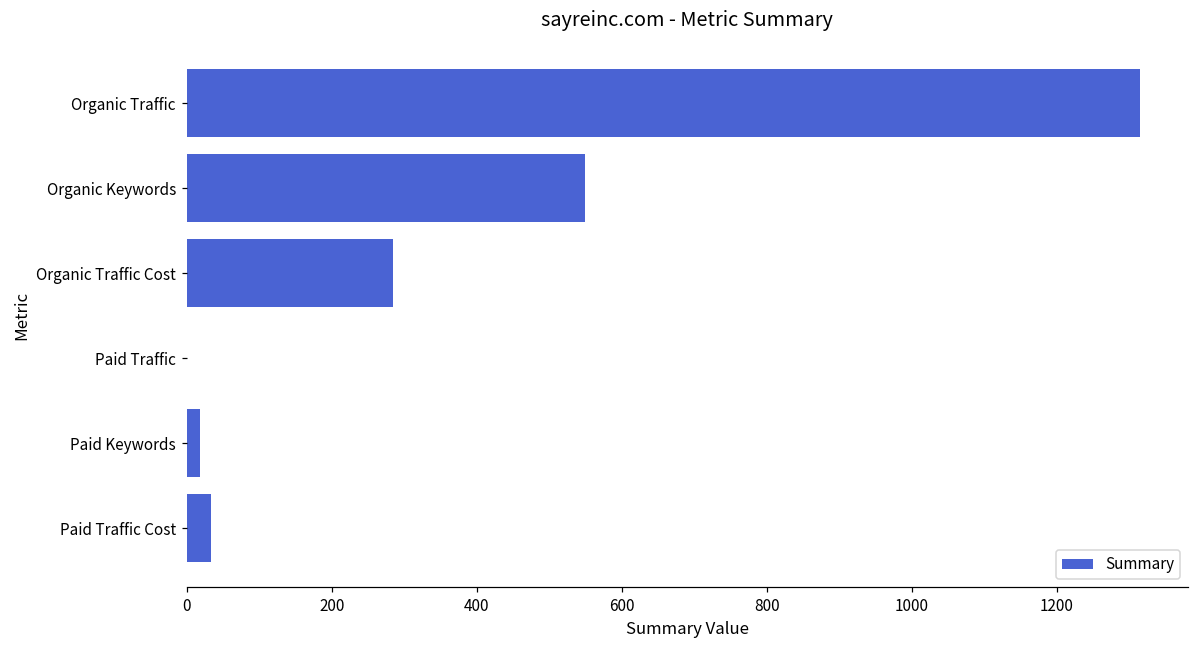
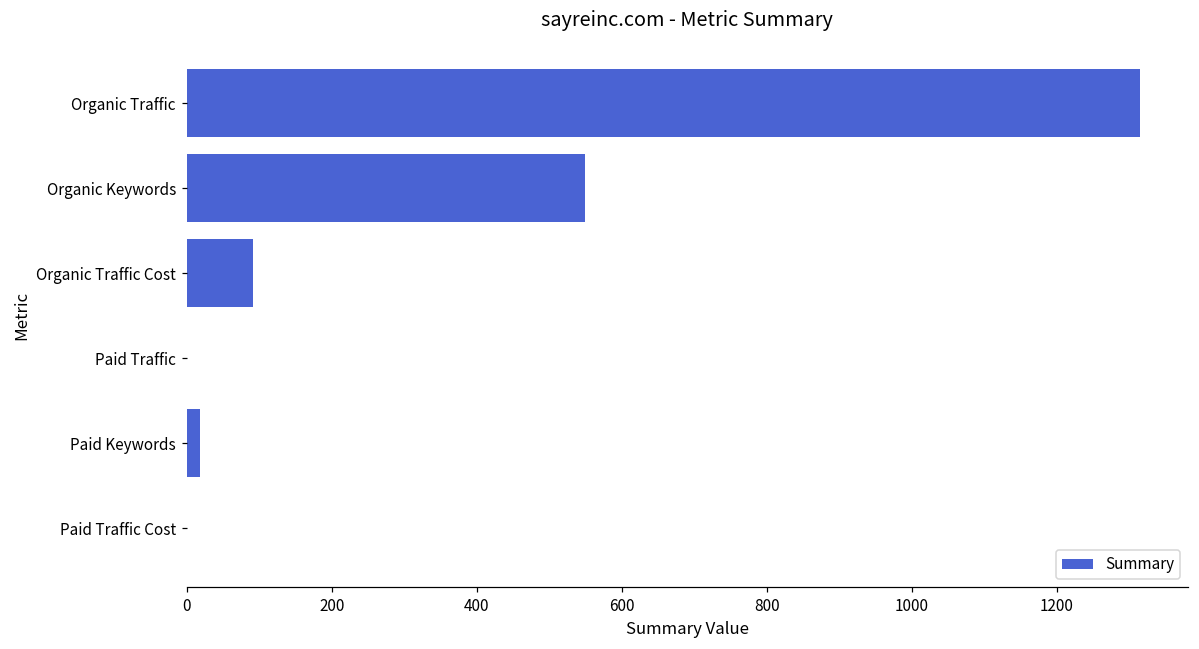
Organic Traffic Cost: 280 -> 90
Paid Traffic Cost: 30 -> 0
